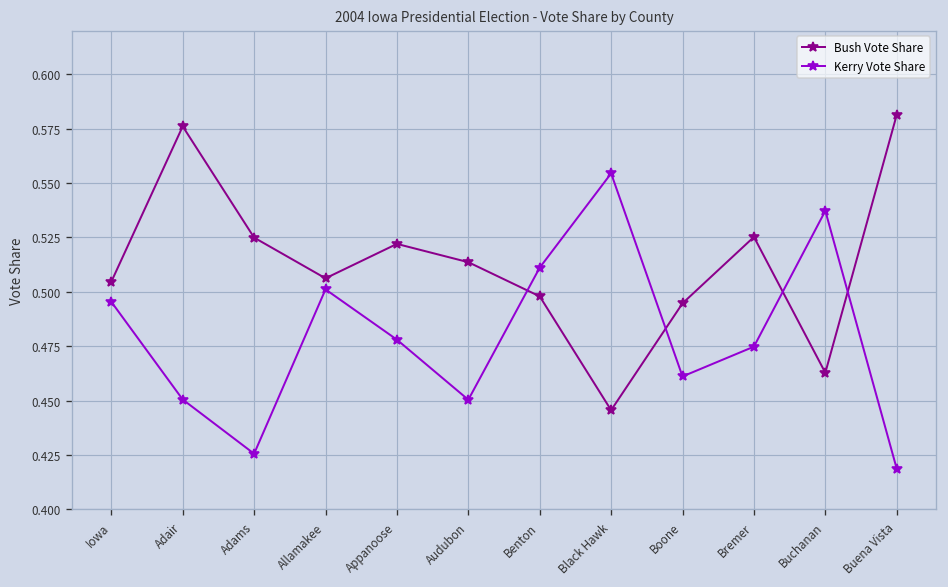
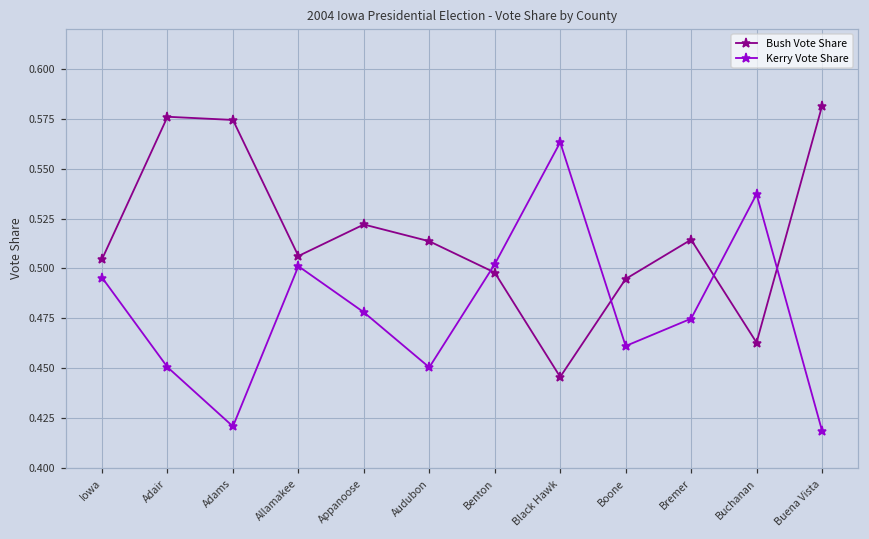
Bush Vote Share, Adams: 0.525 -> 0.574
Kerry Vote Share, Adams: 0.426 -> 0.421
Kerry Vote Share, Benton: 0.511 -> 0.502
Kerry Vote Share, Black Hawk: 0.554 -> 0.563
Bush Vote Share, Bremer: 0.525 -> 0.514
